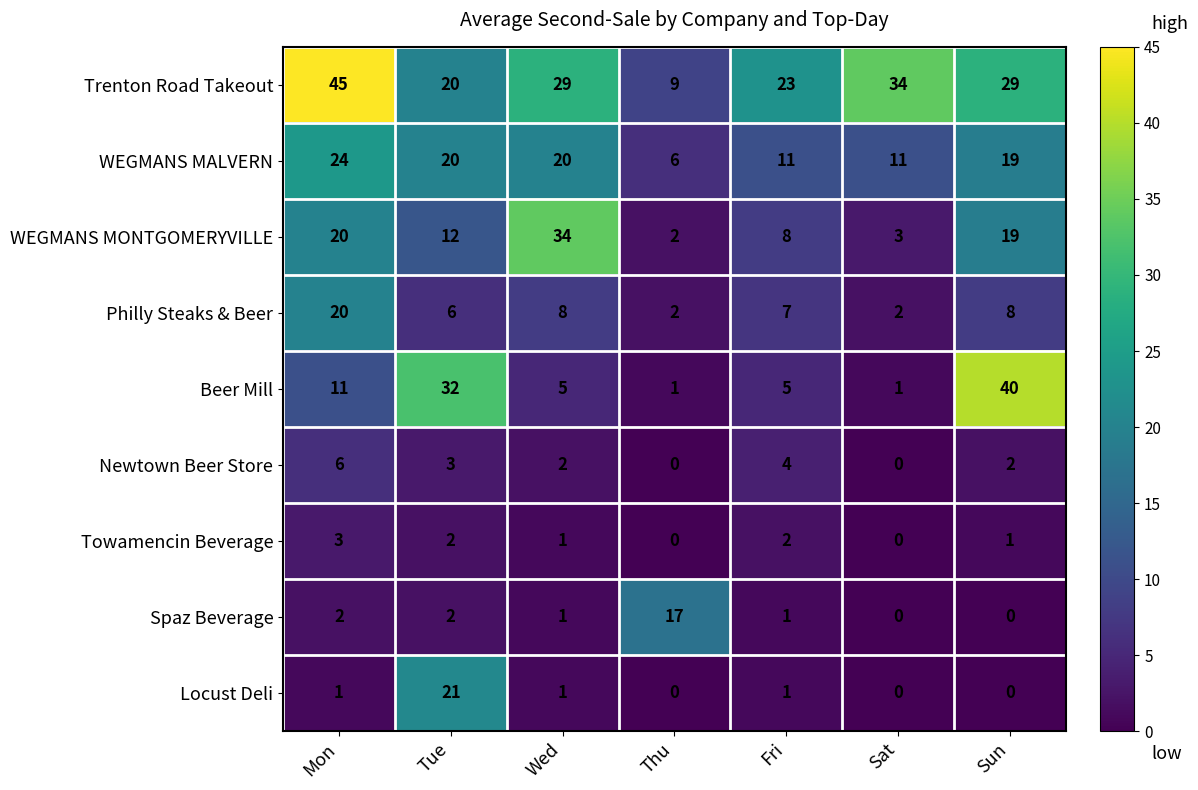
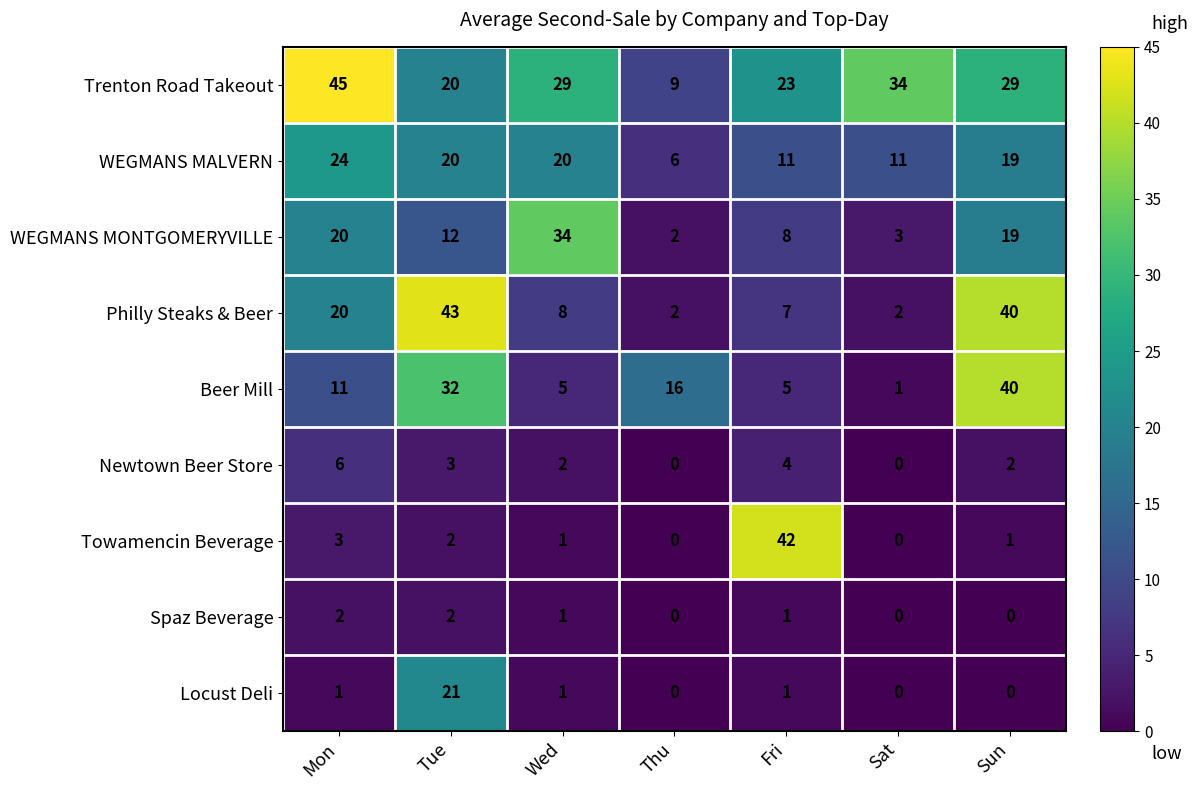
Philly Steaks & Beer, Tue: 6 -> 43
Philly Steaks & Beer, Sun: 8 -> 40
Beer Mill, Thu: 1 -> 16
Towamencin Beverage, Fri: 2 -> 42
Spaz Beverage, Thu: 17 -> 0
